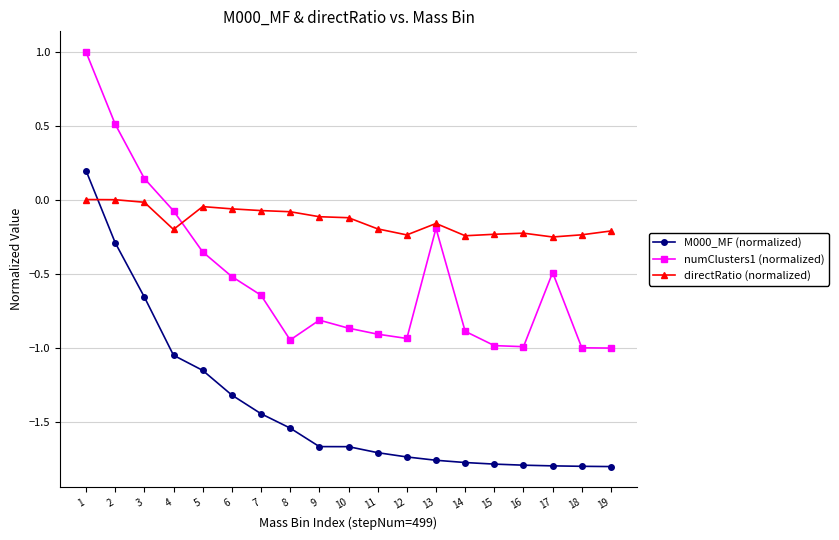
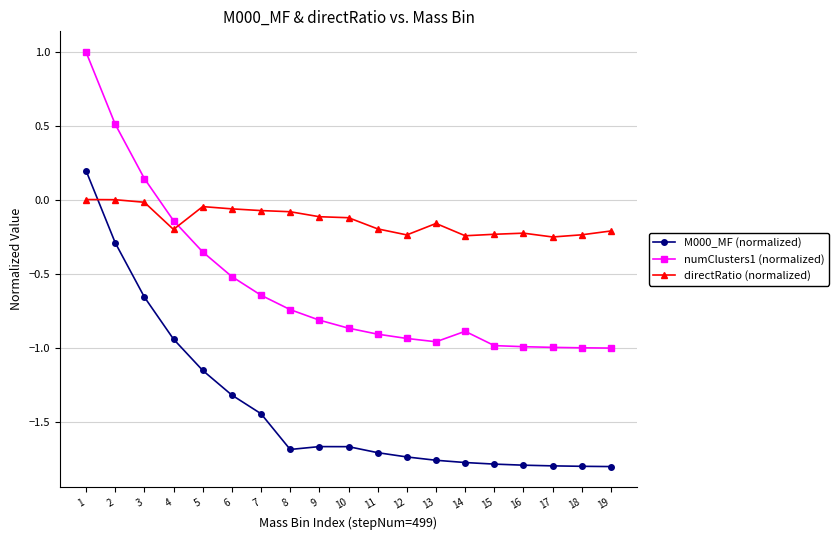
M000_MF (normalized), 4: -1.05 -> -0.94
numClusters1 (normalized), 4: -0.07 -> -0.14
M000_MF (normalized), 8: -1.54 -> -1.68
numClusters1 (normalized), 8: -0.94 -> -0.74
numClusters1 (normalized), 13: -0.19 -> -0.96
numClusters1 (normalized), 17: -0.49 -> -0.99
